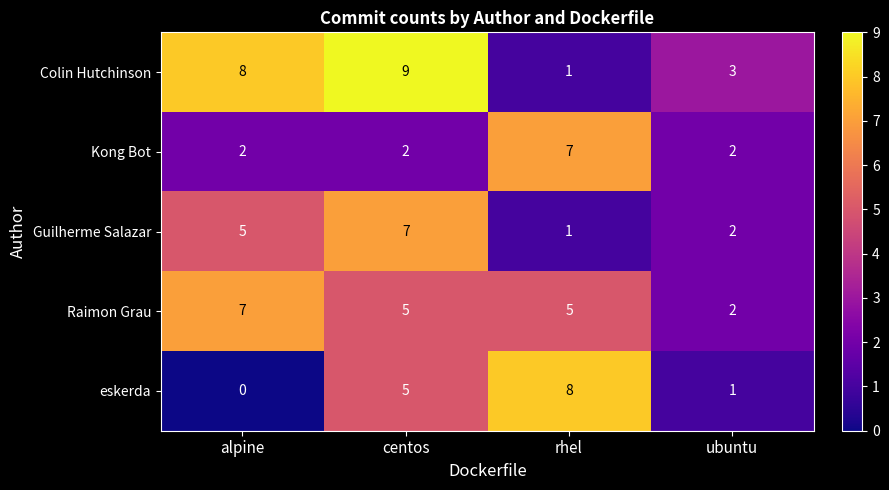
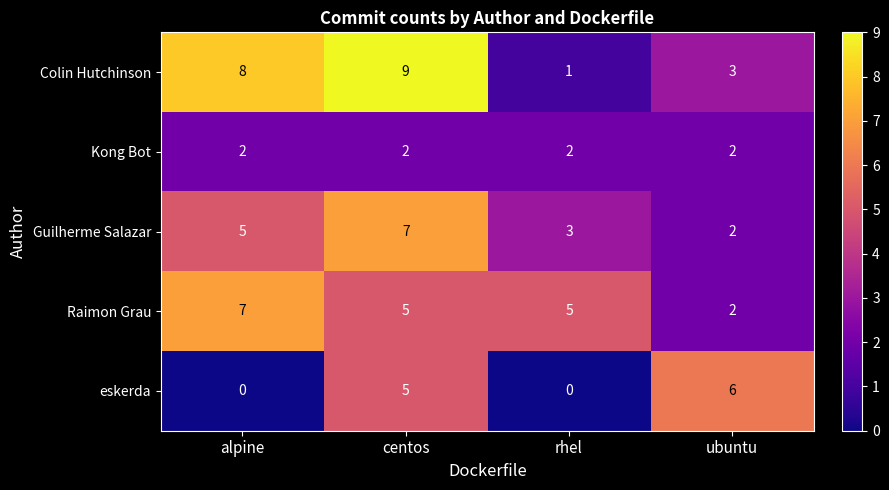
Kong Bot, rhel: 7 -> 2
Guilherme Salazar, rhel: 1 -> 3
eskerda, rhel: 8 -> 0
eskerda, ubuntu: 1 -> 6
